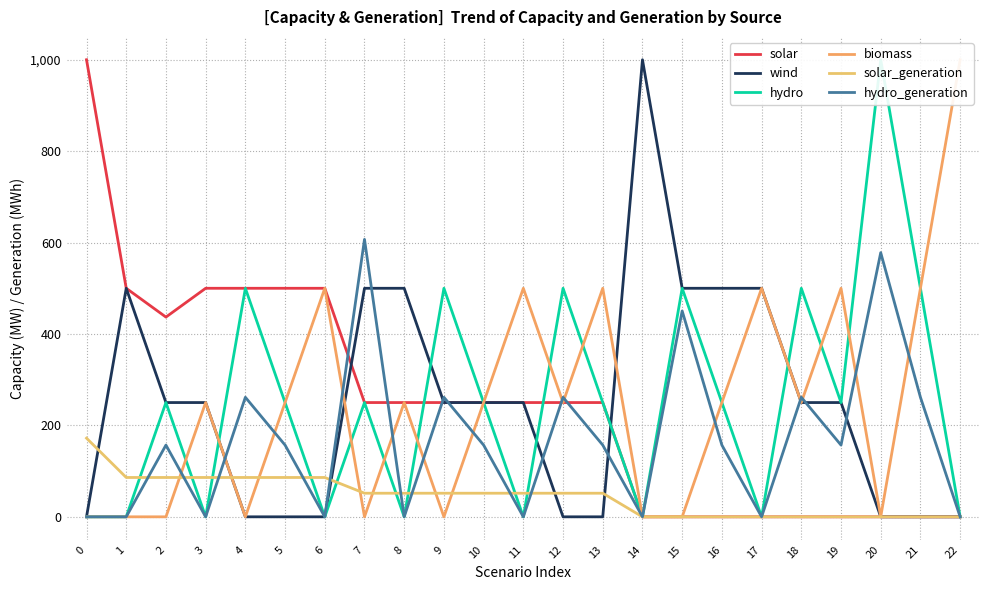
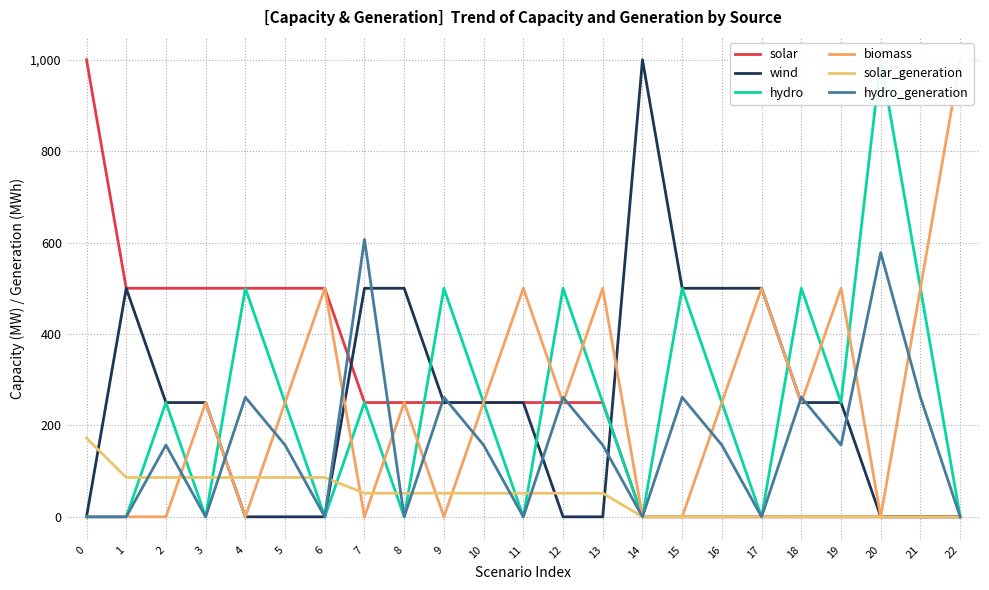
solar, 2: 440 -> 500
hydro_generation, 15: 450 -> 260
